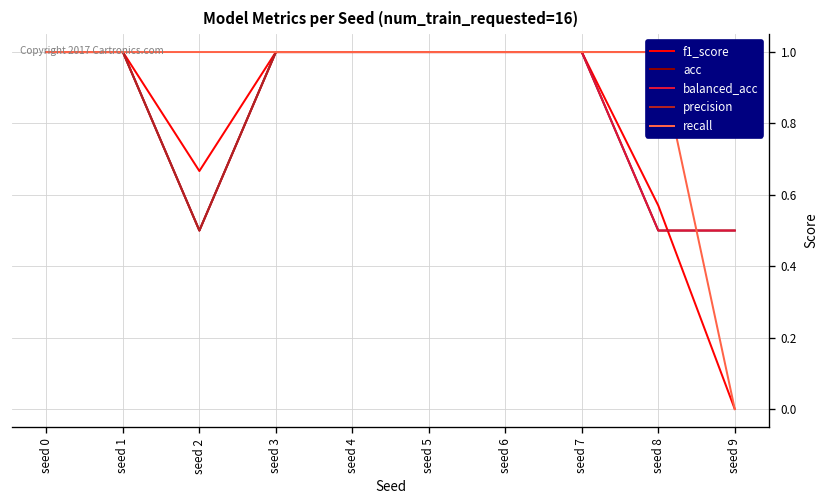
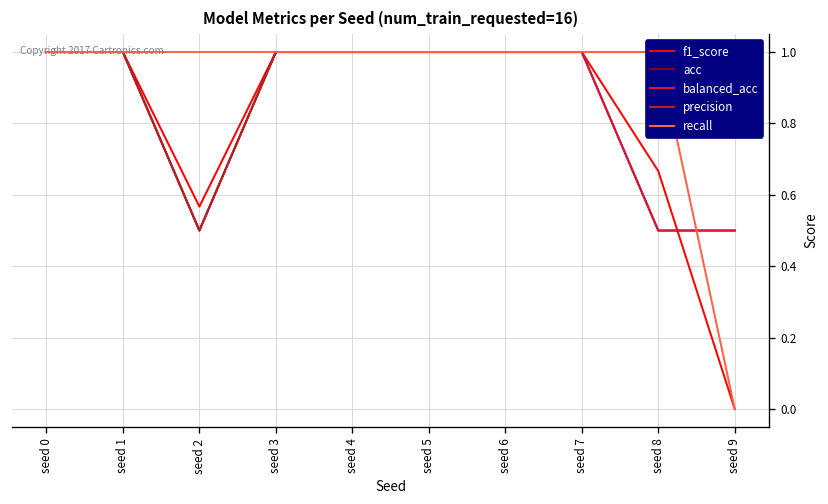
f1_score, seed 2: 0.67 -> 0.57
f1_score, seed 8: 0.57 -> 0.67
